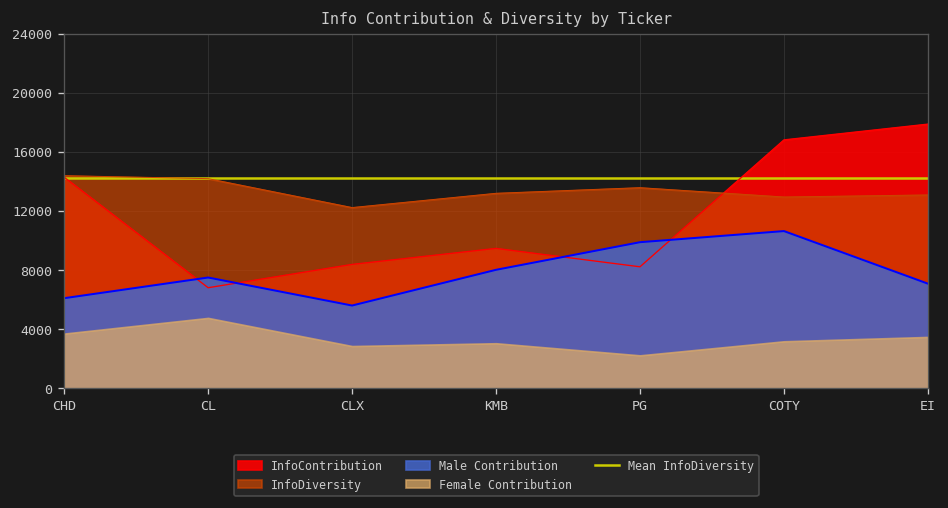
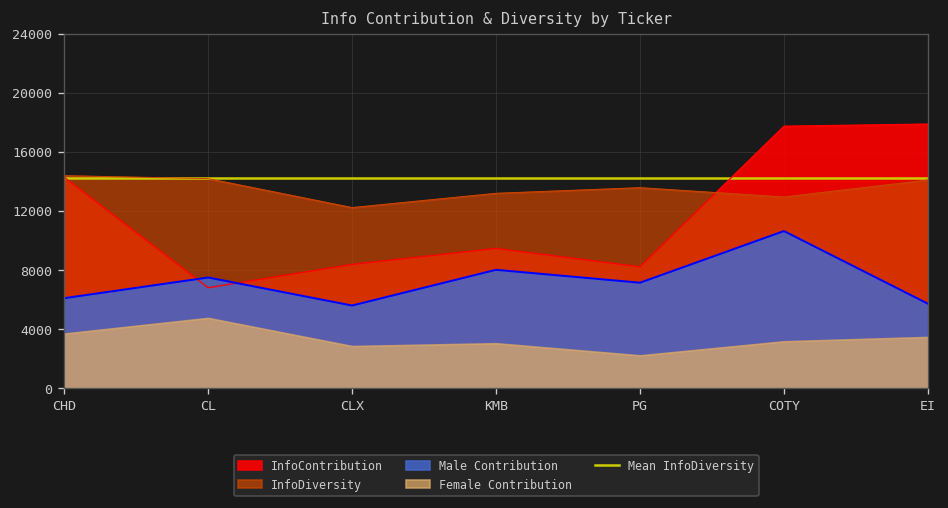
Male Contribution, PG: 9900 -> 7100
InfoContribution, COTY: 16800 -> 17700
InfoDiversity, EI: 13100 -> 14100
Male Contribution, EI: 7100 -> 5700
